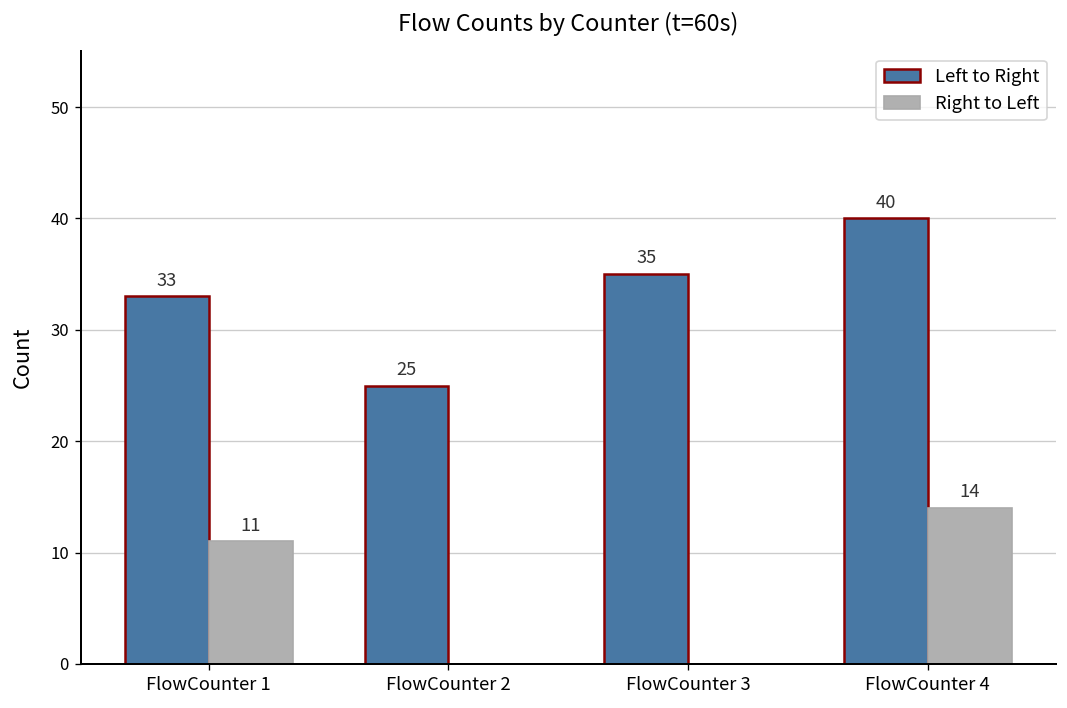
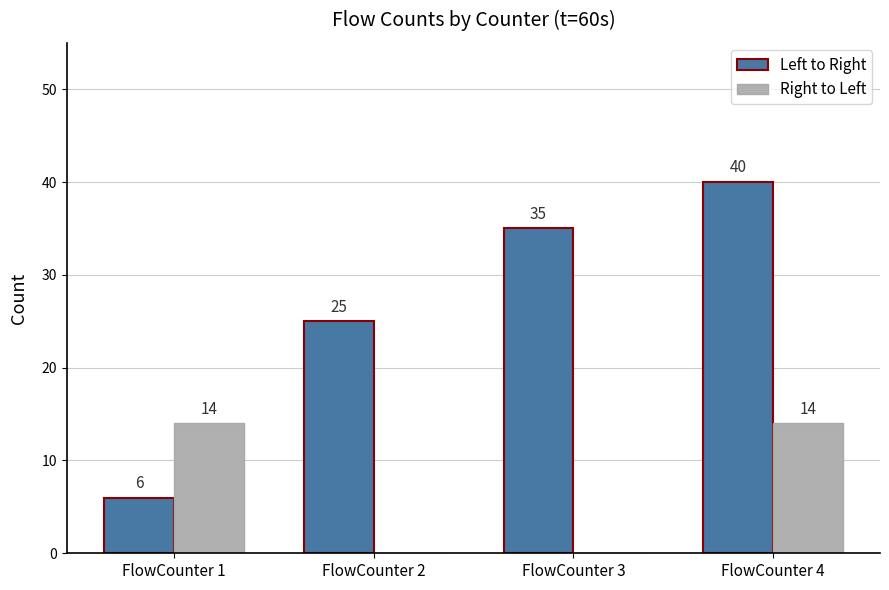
Left to Right, FlowCounter 1: 33 -> 6
Right to Left, FlowCounter 1: 11 -> 14
